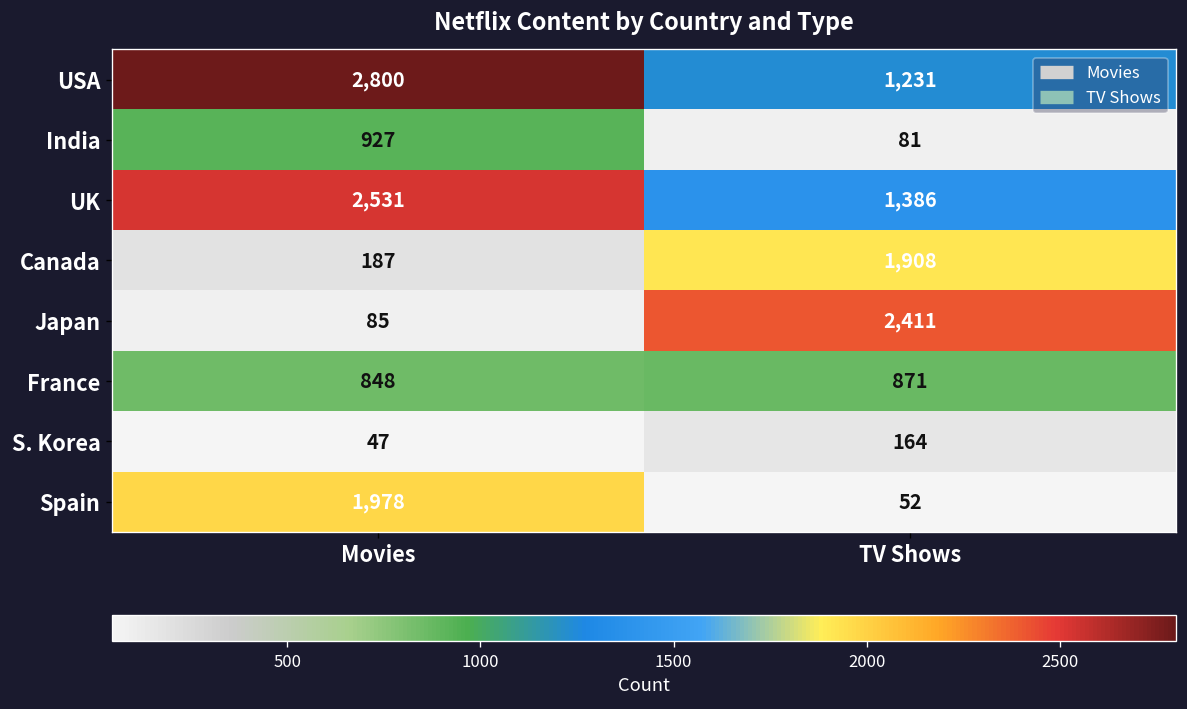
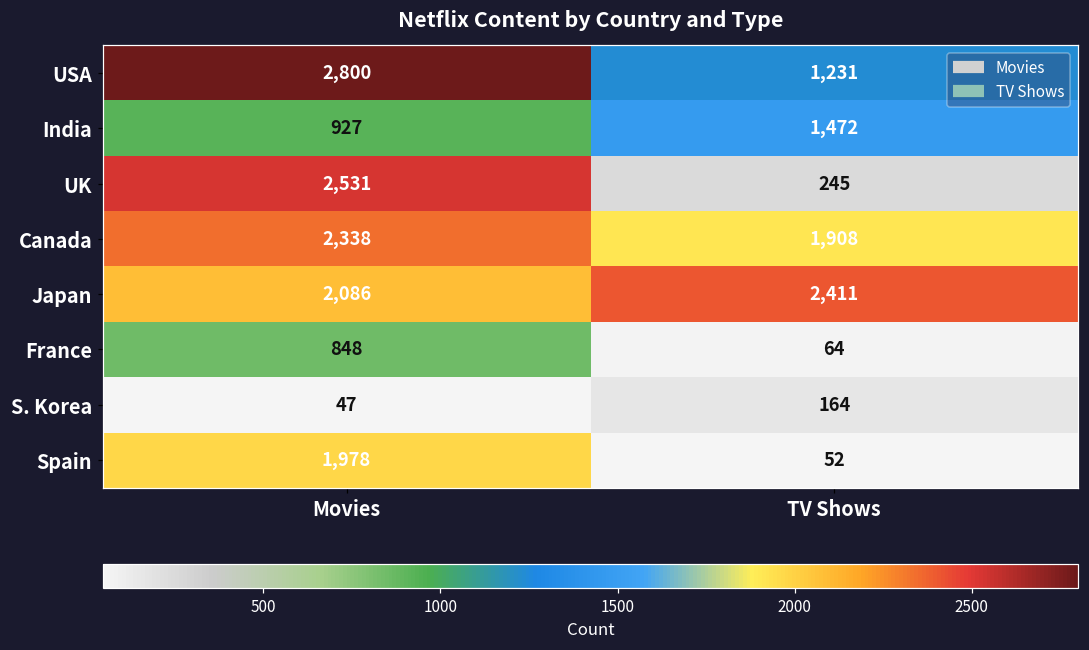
India, TV Shows: 81 -> 1,472
UK, TV Shows: 1,386 -> 245
Canada, Movies: 187 -> 2,338
Japan, Movies: 85 -> 2,086
France, TV Shows: 871 -> 64
